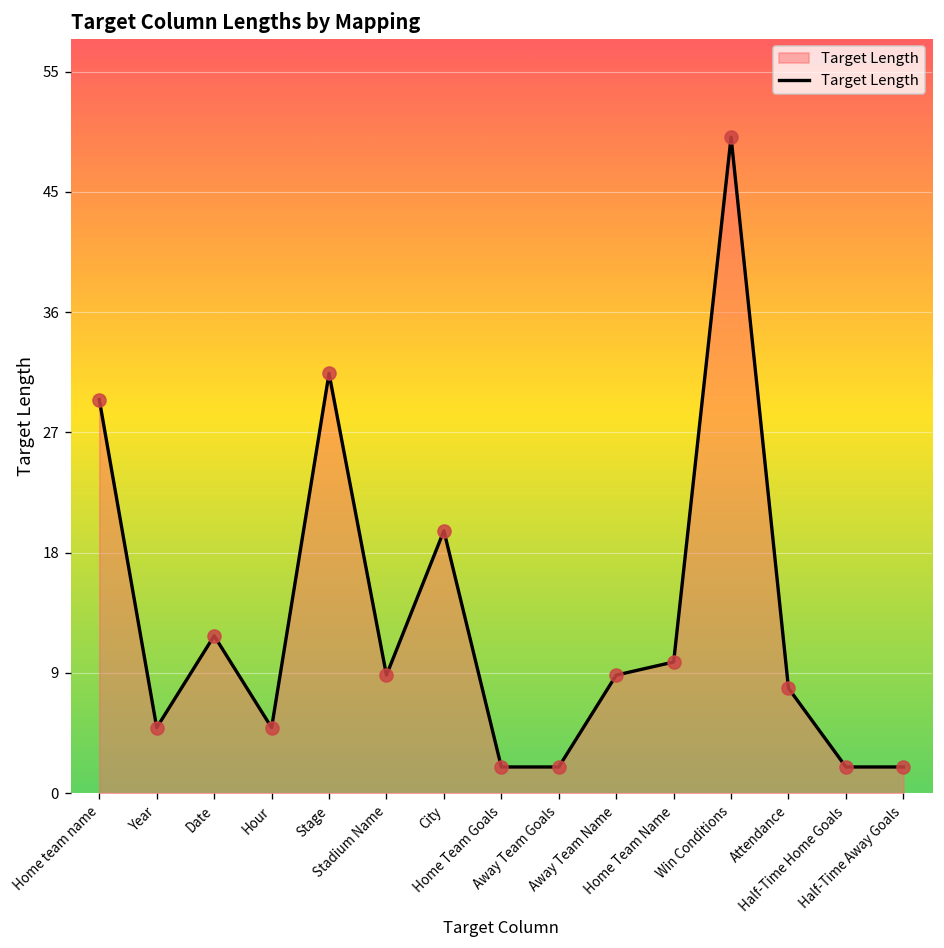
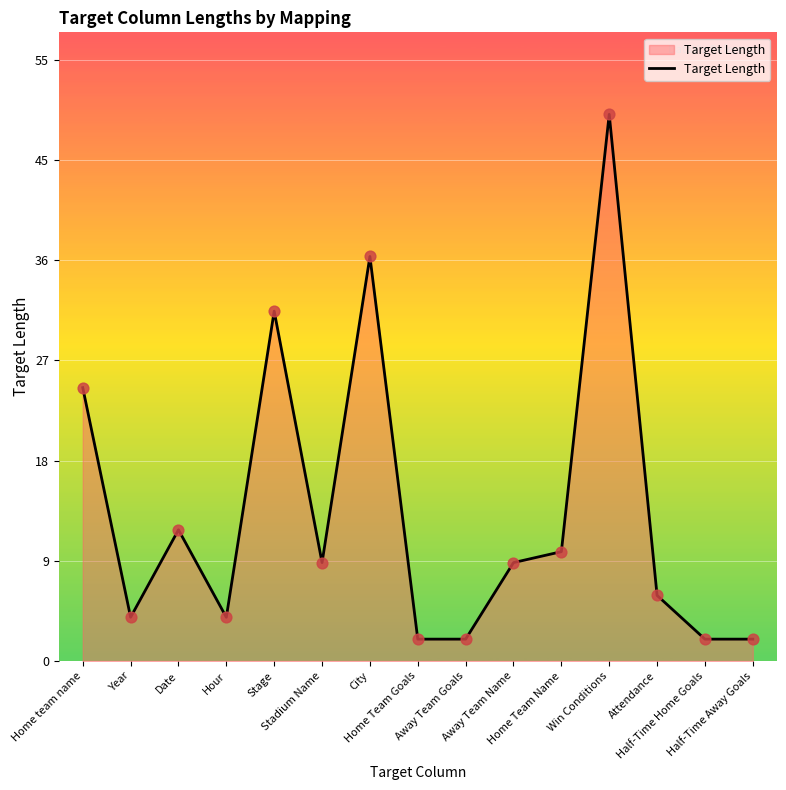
Home team name: 30 -> 25
Year: 5 -> 4
Hour: 5 -> 4
City: 20 -> 37
Attendance: 8 -> 6
